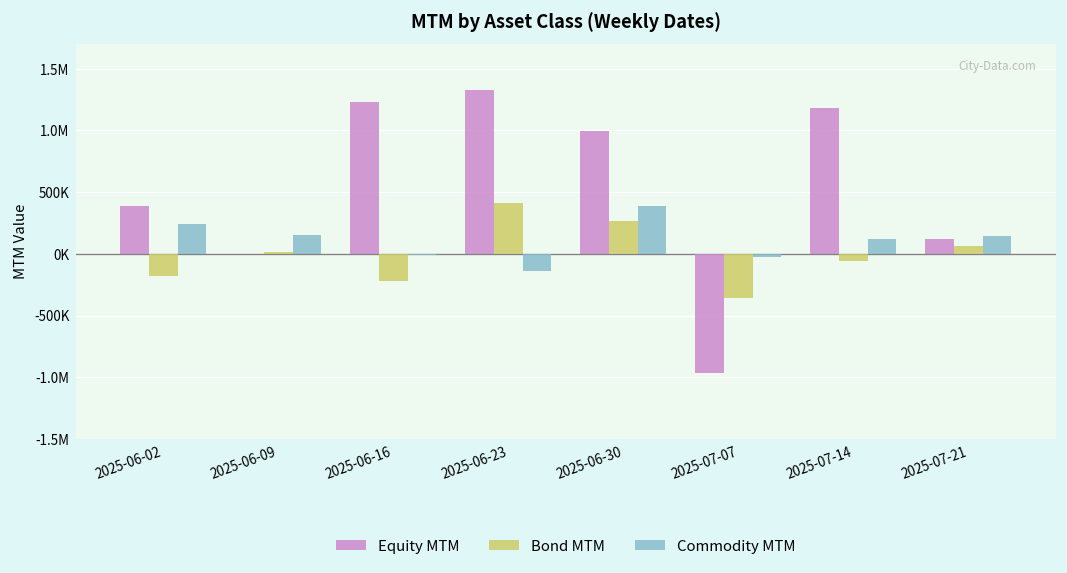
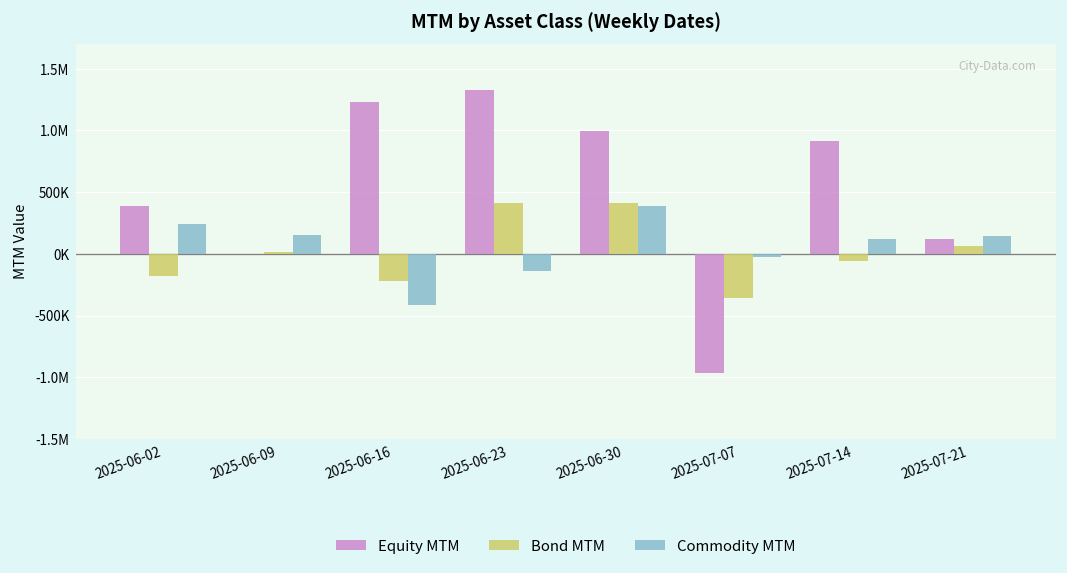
Commodity MTM, 2025-06-16: -10000 -> -410000
Bond MTM, 2025-06-30: 270000 -> 410000
Equity MTM, 2025-07-14: 1190000 -> 910000
